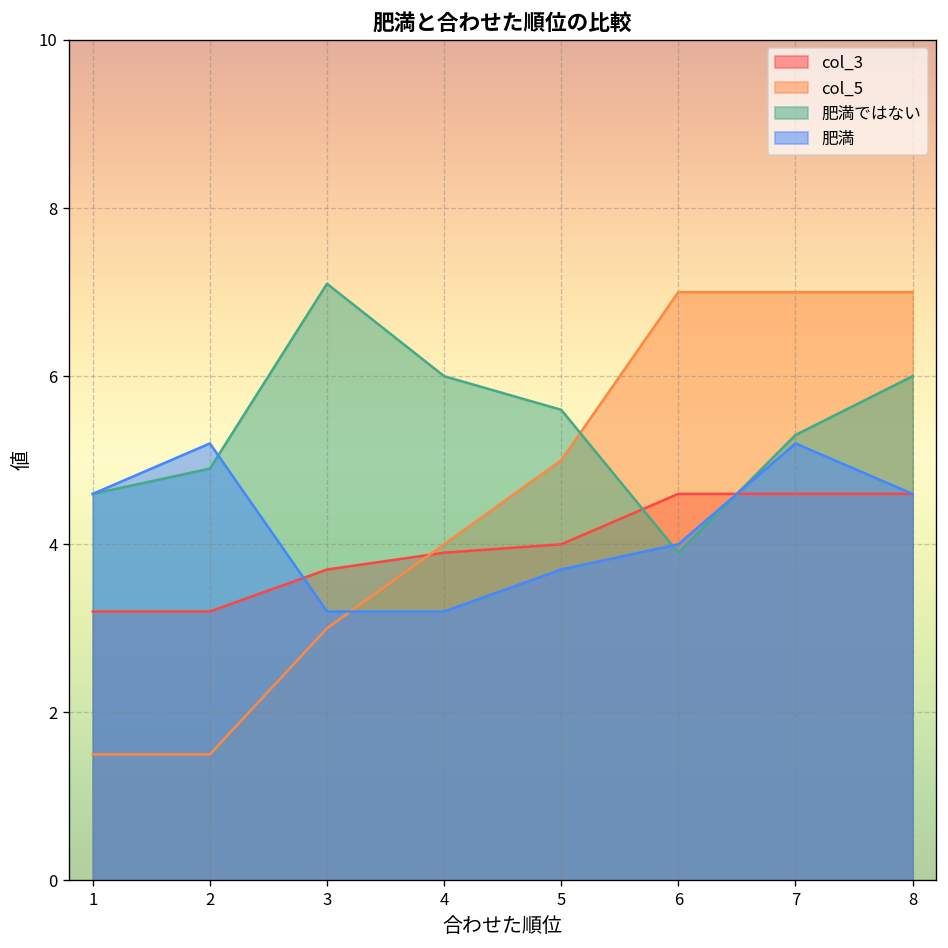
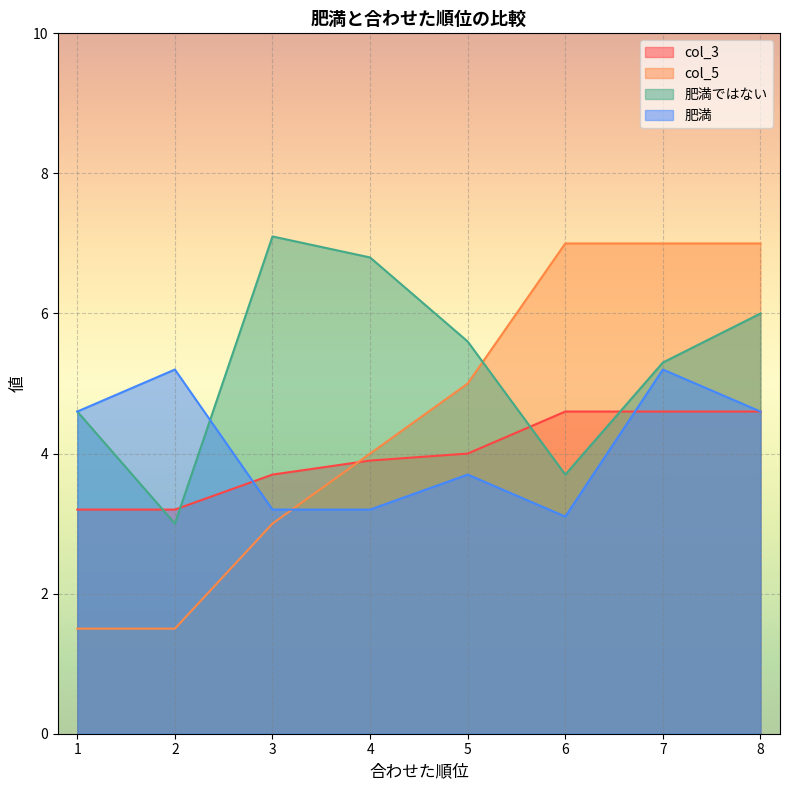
肥満ではない, 2: 4.9 -> 3.0
肥満ではない, 4: 6.0 -> 6.8
肥満ではない, 6: 3.9 -> 3.7
肥満, 6: 4.0 -> 3.1
